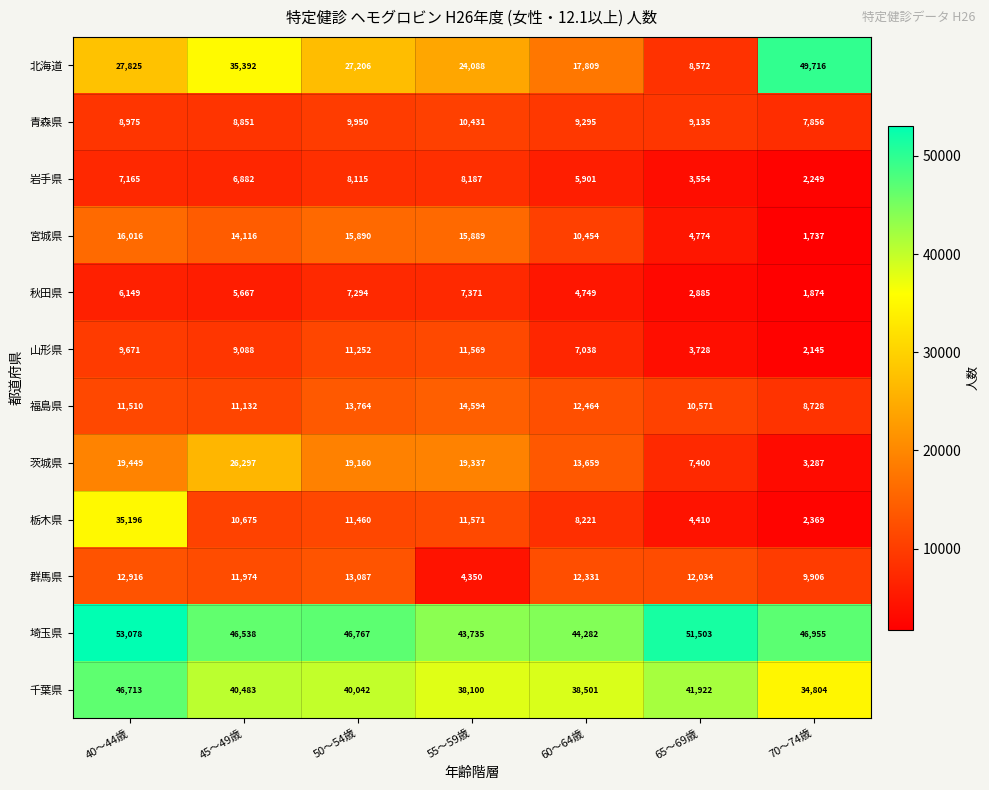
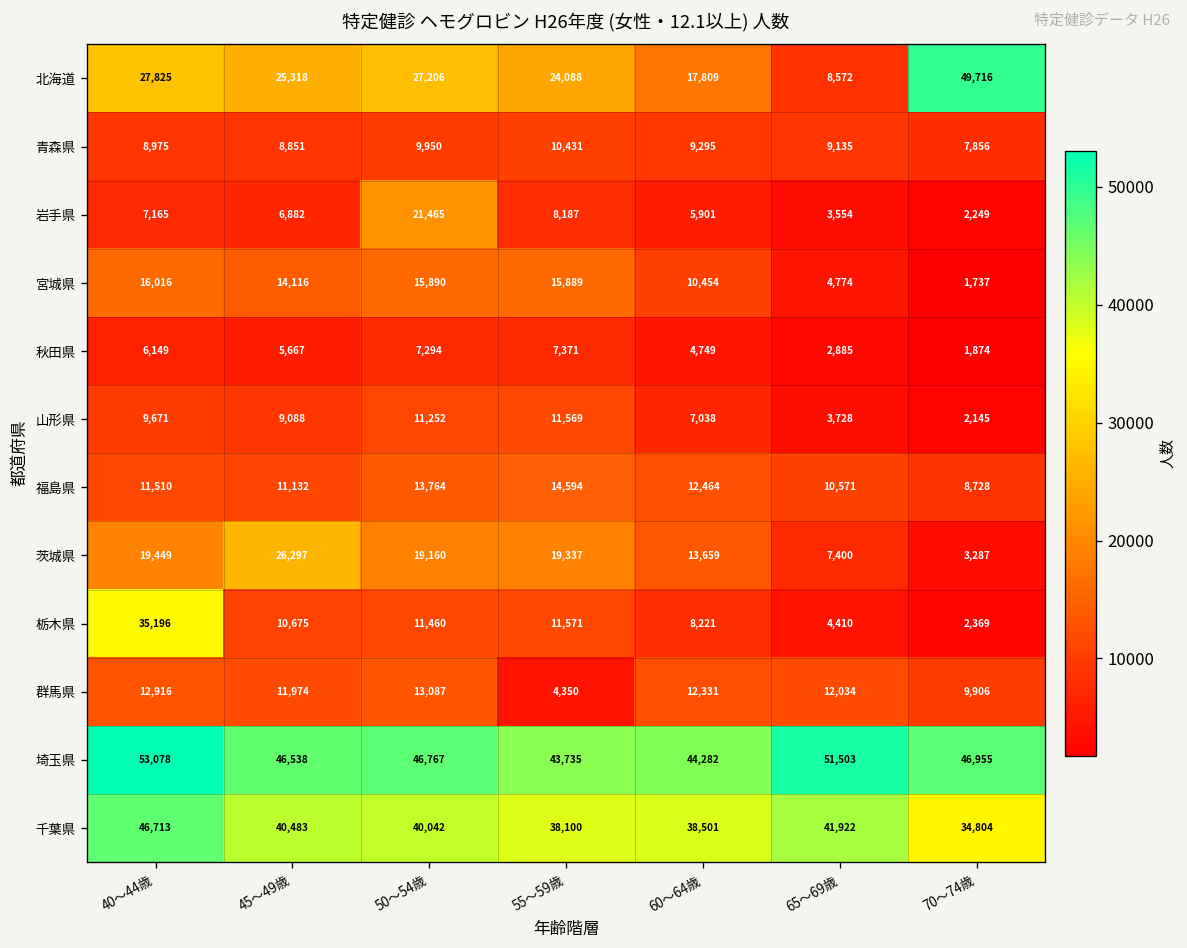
北海道, 45～49歳: 35,392 -> 25,318
岩手県, 50～54歳: 8,115 -> 21,465
